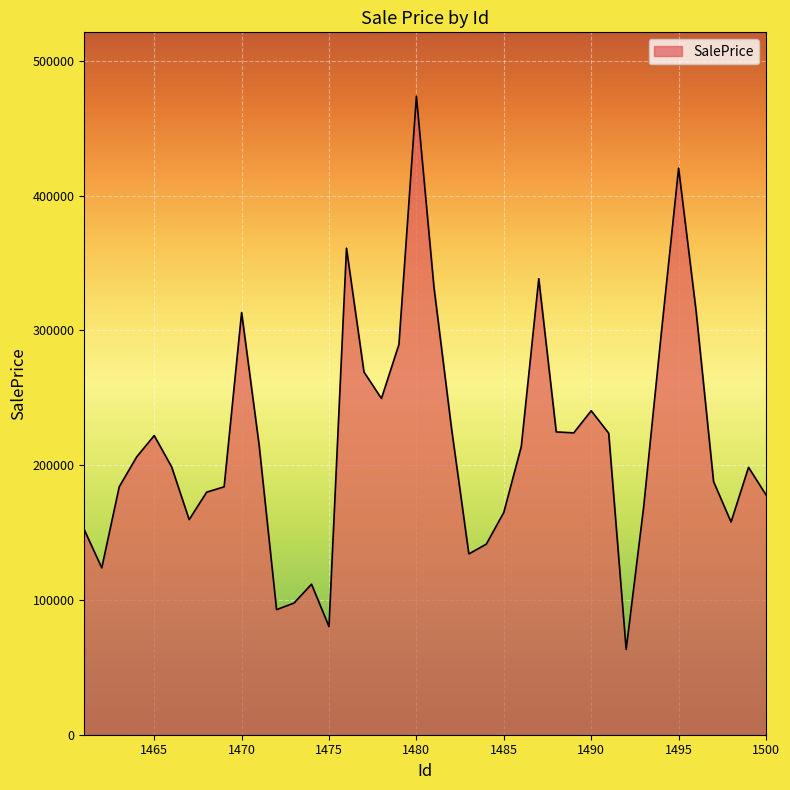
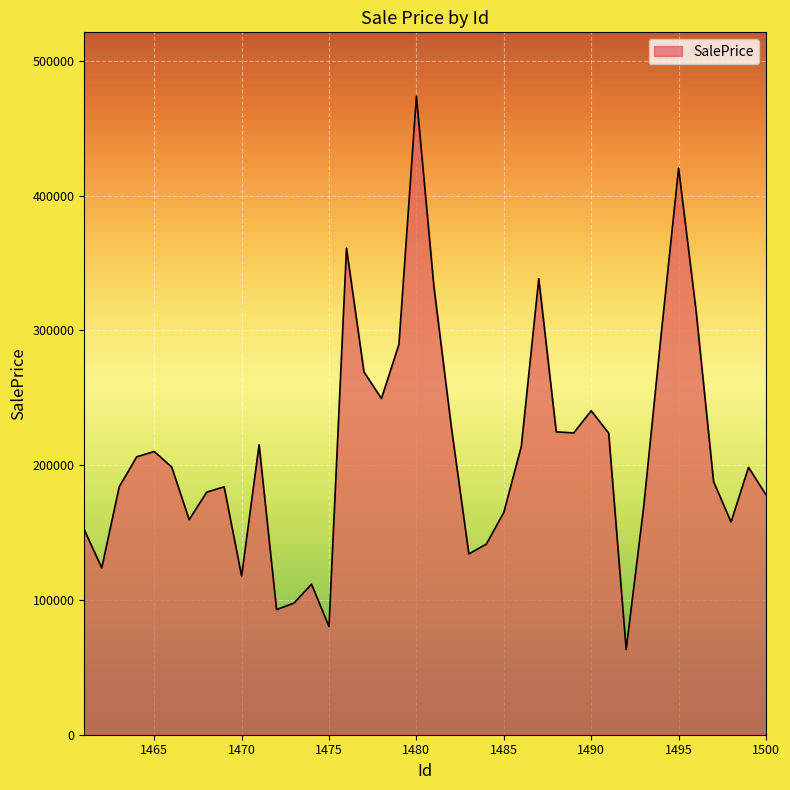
1465: 222000 -> 210000
1470: 313000 -> 118000
